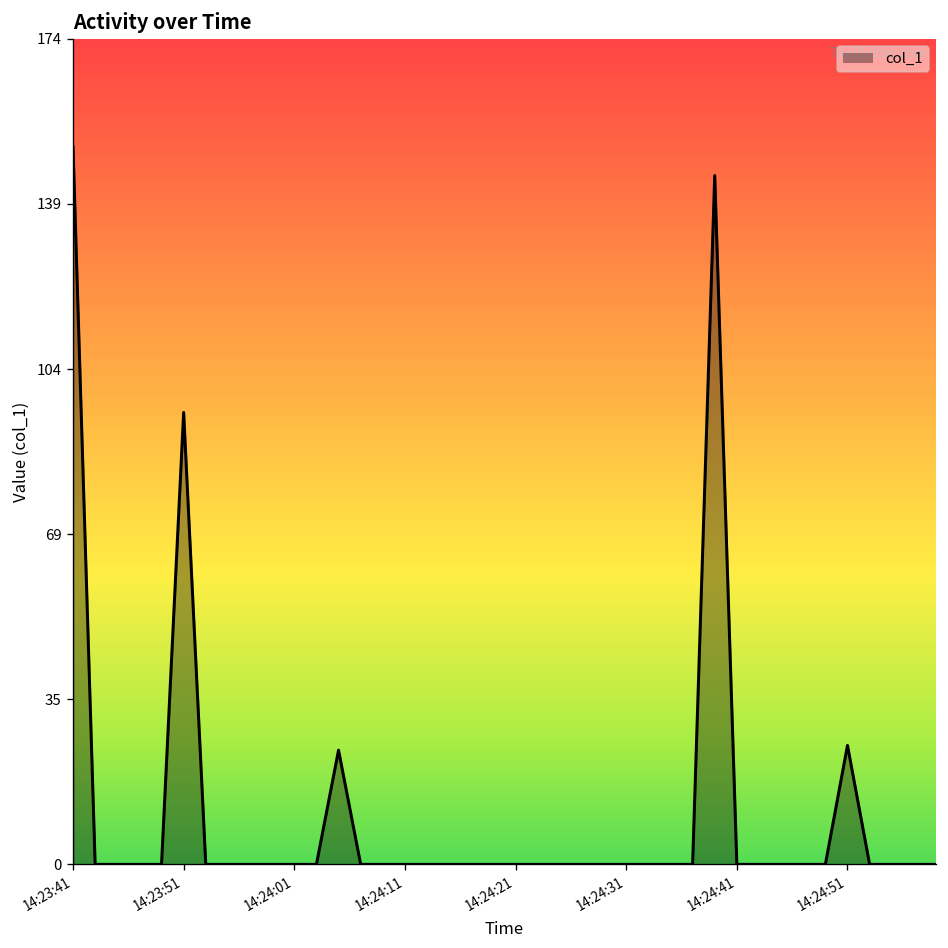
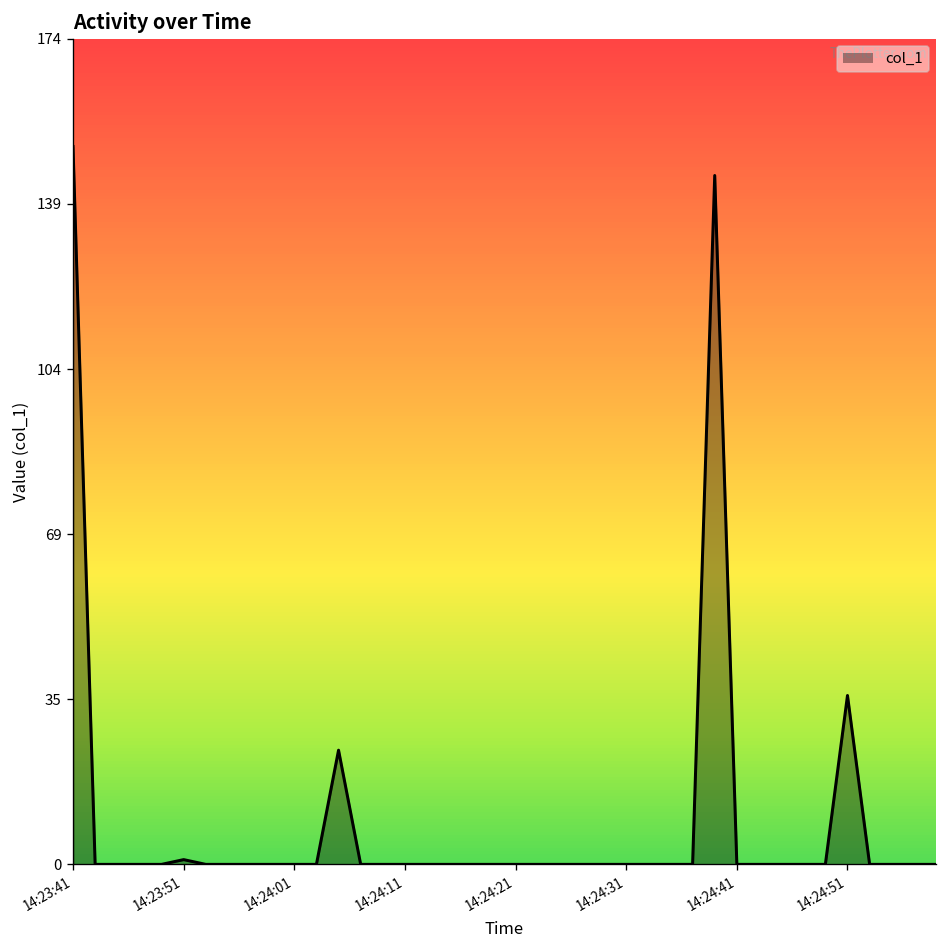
14:23:51: 95 -> 1
14:24:51: 25 -> 36
